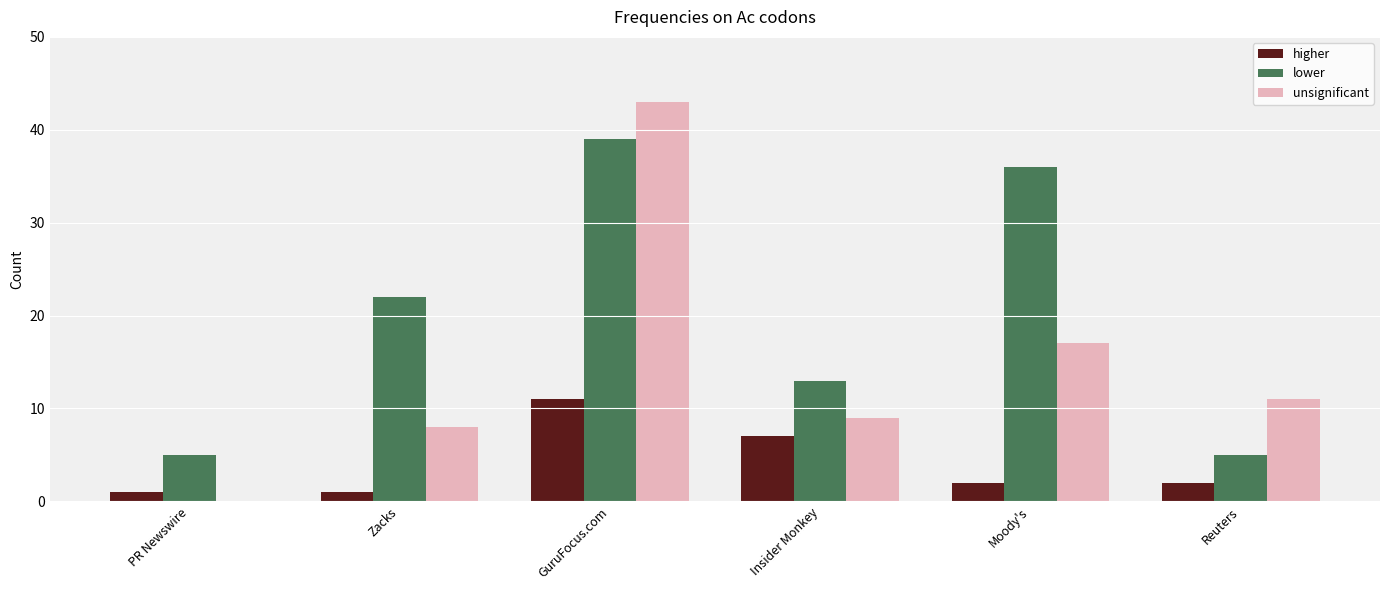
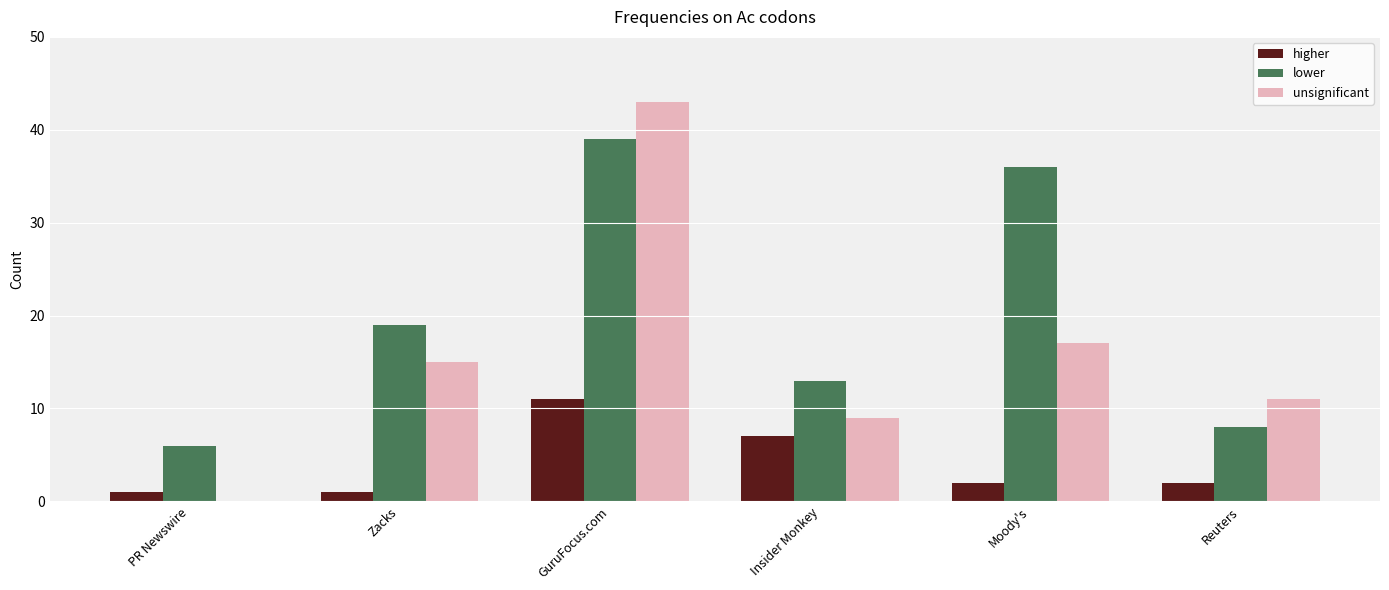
lower, PR Newswire: 5 -> 6
lower, Zacks: 22 -> 19
unsignificant, Zacks: 8 -> 15
lower, Reuters: 5 -> 8
